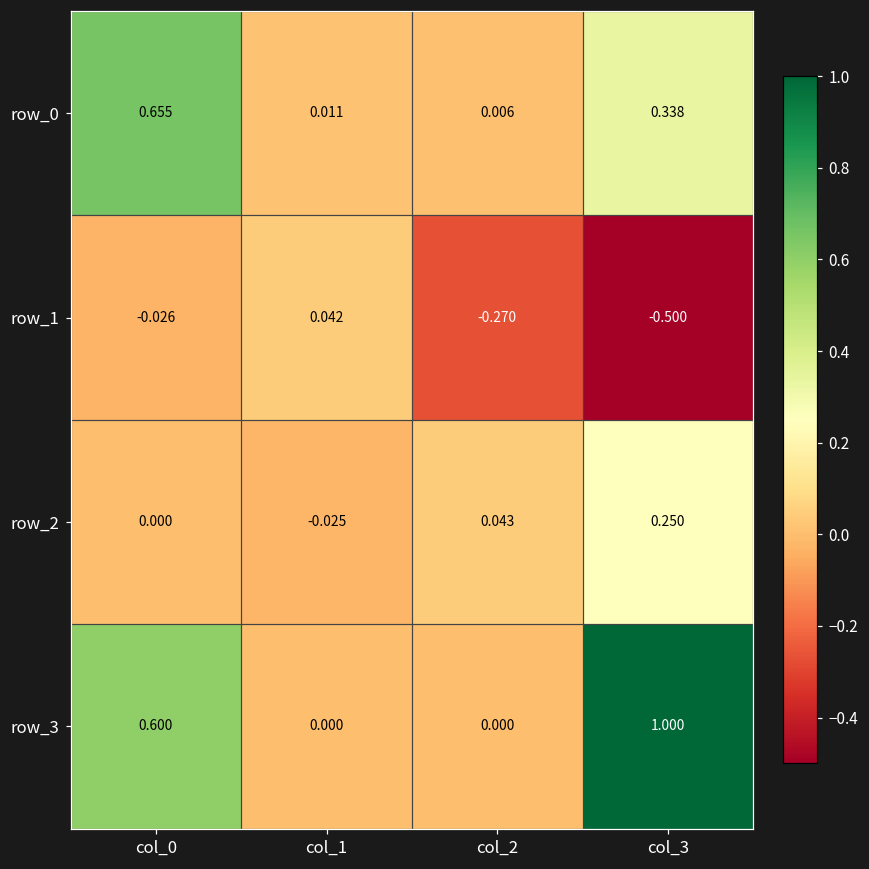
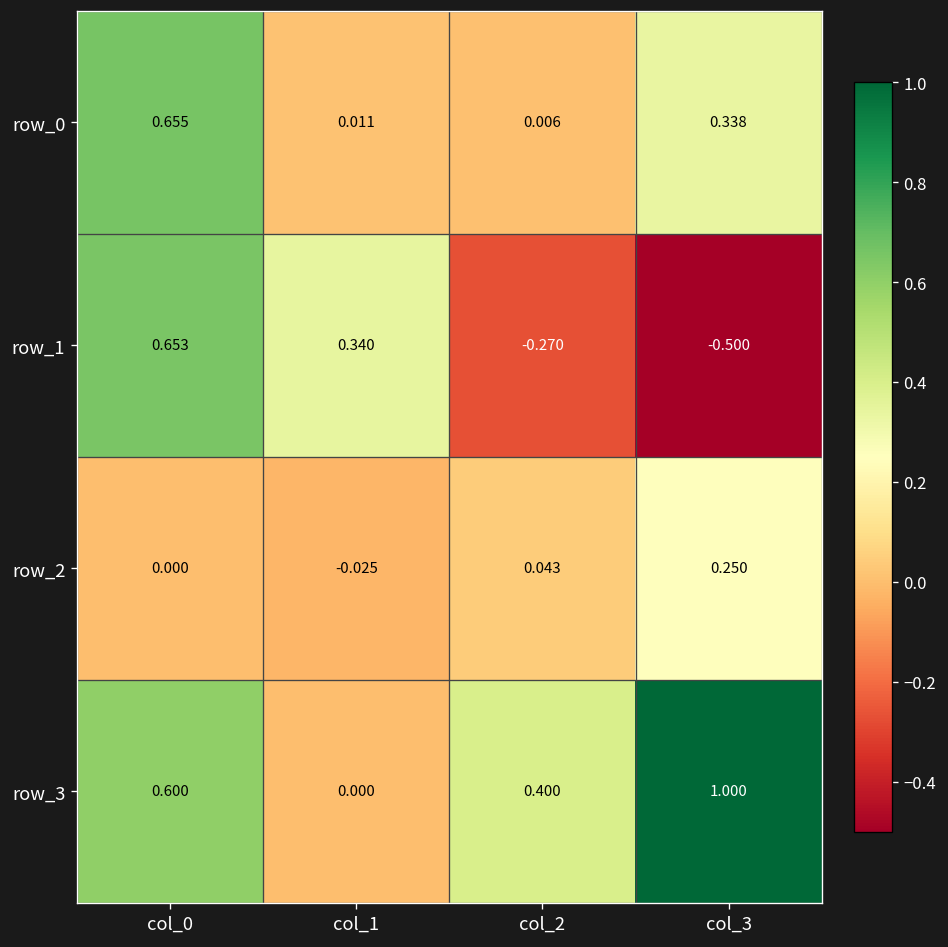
row_1, col_0: -0.026 -> 0.653
row_1, col_1: 0.042 -> 0.340
row_3, col_2: 0.000 -> 0.400
